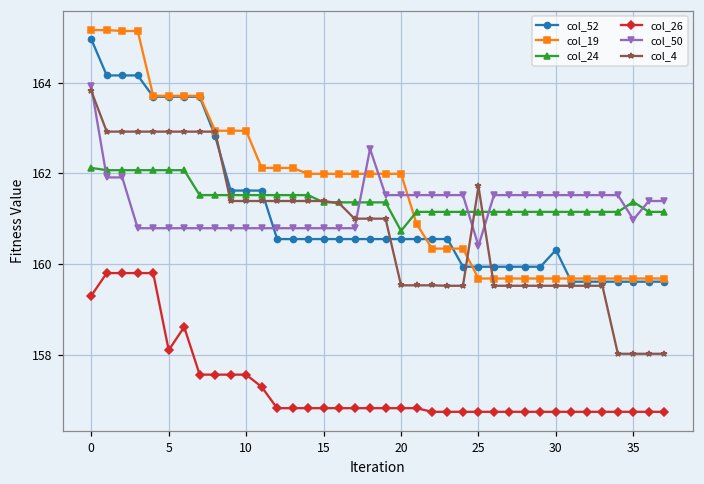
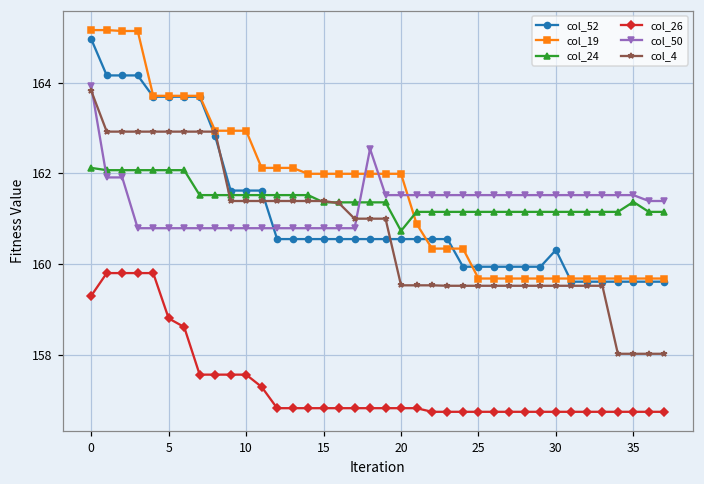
col_26, 5: 158.1 -> 158.8
col_50, 25: 160.4 -> 161.5
col_4, 25: 161.7 -> 159.5
col_50, 35: 161.0 -> 161.5
